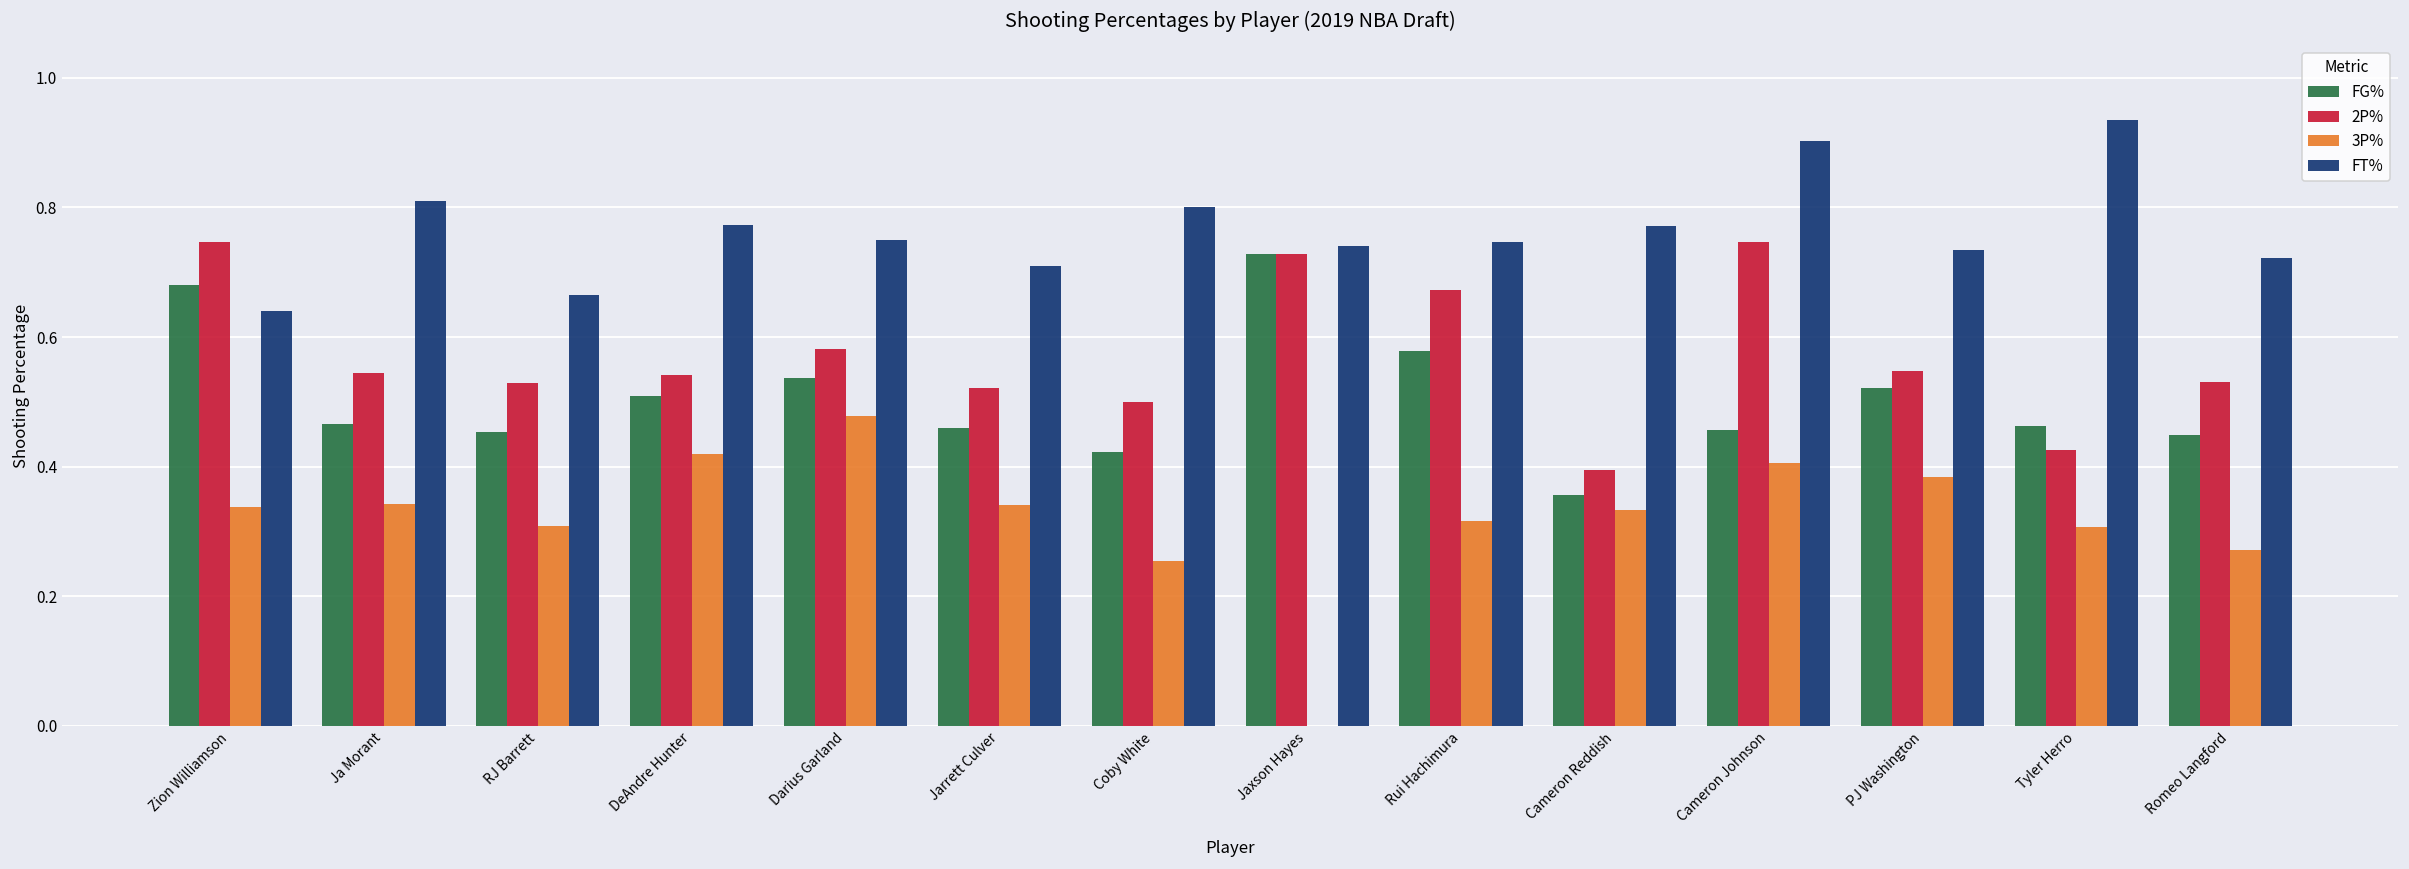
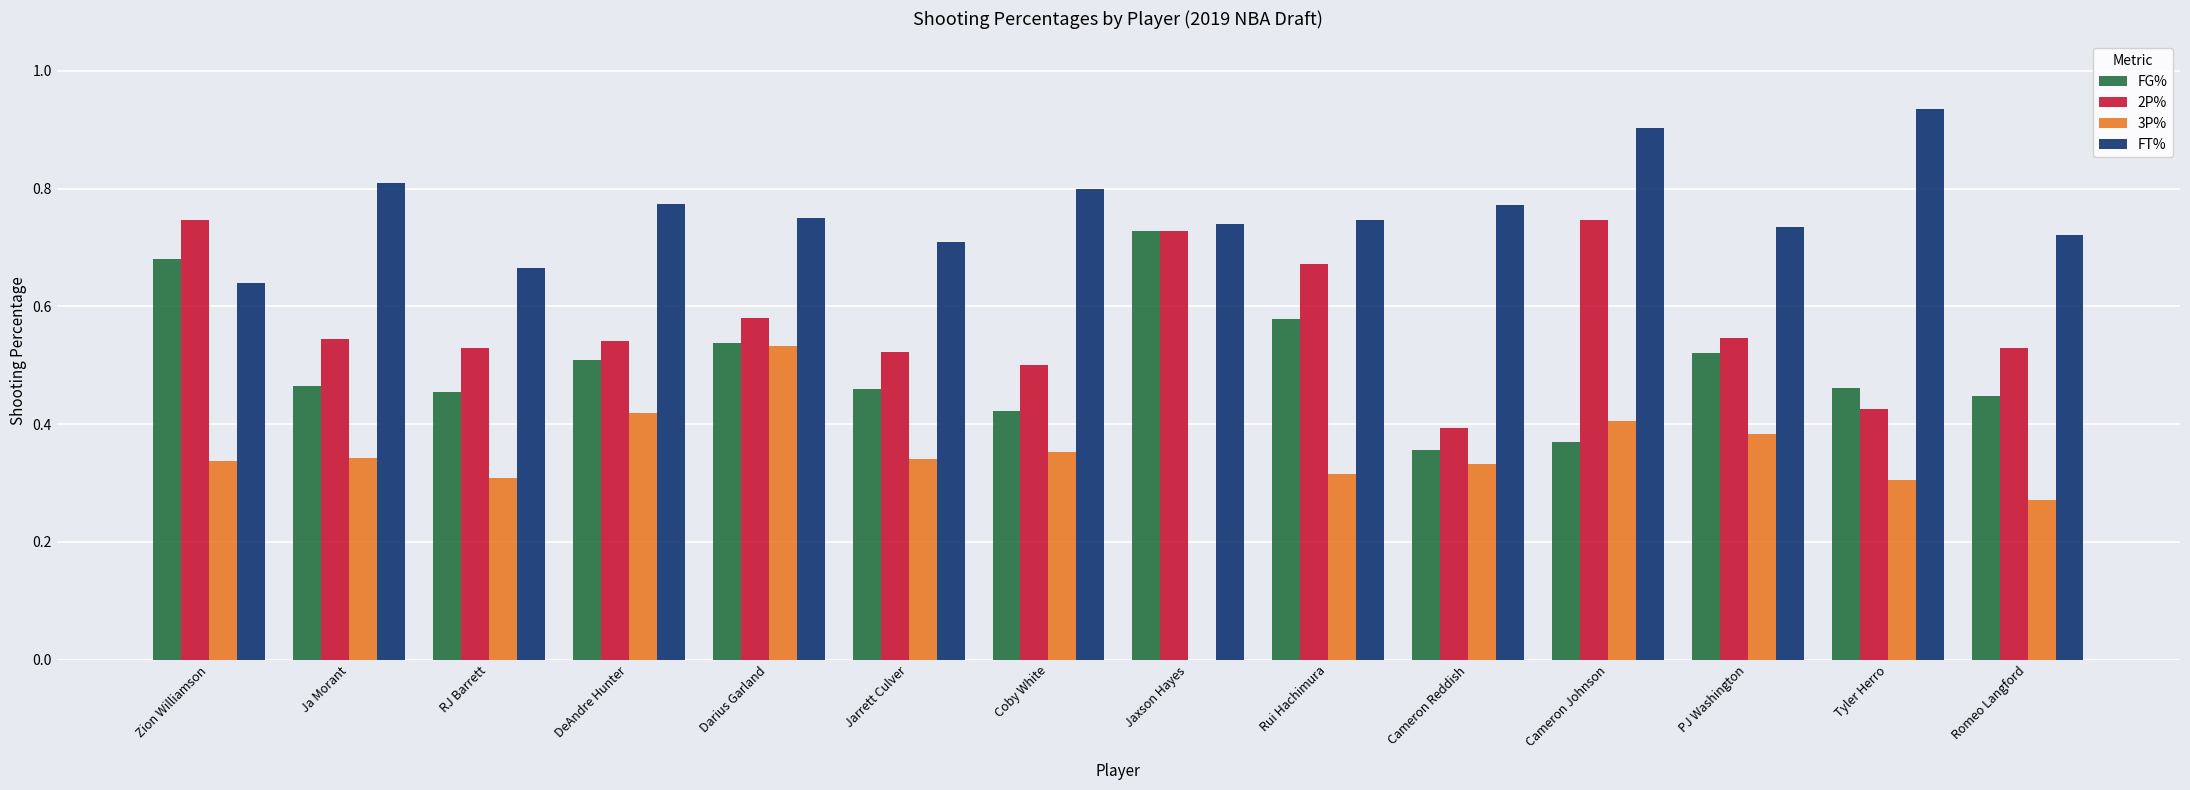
3P%, Darius Garland: 0.48 -> 0.53
3P%, Coby White: 0.26 -> 0.35
FG%, Cameron Johnson: 0.46 -> 0.37
